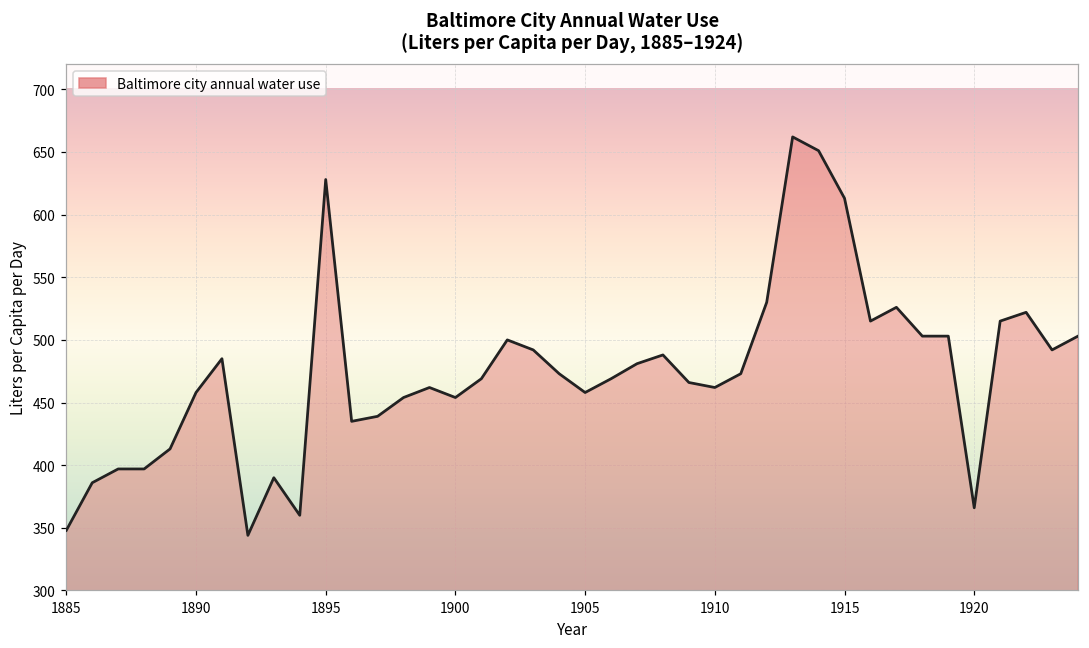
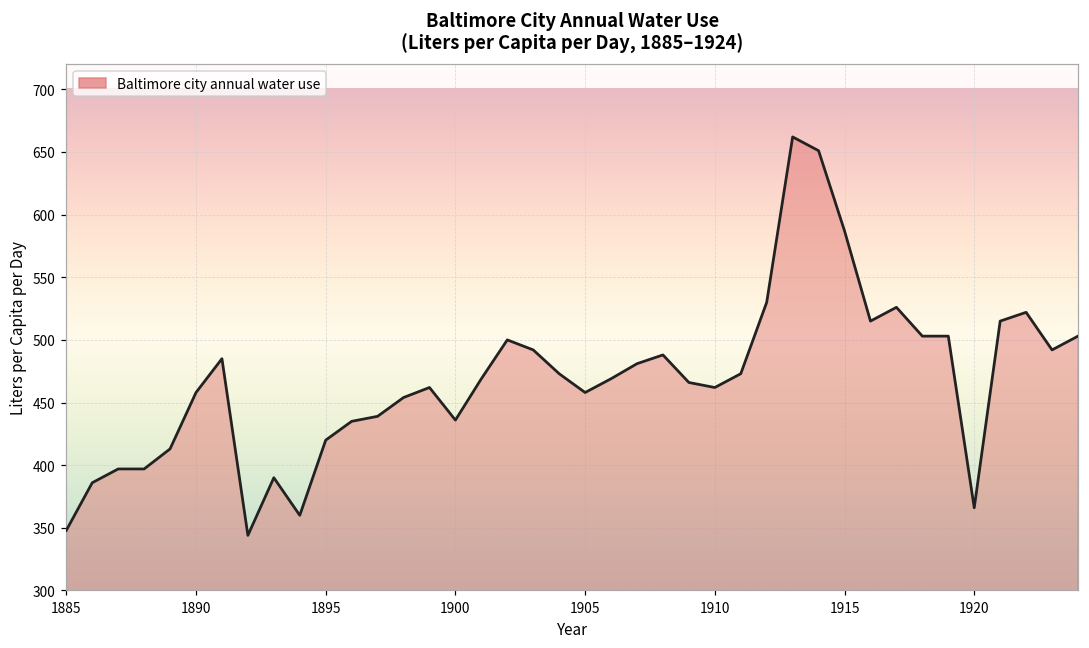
1895: 628 -> 420
1900: 454 -> 436
1915: 613 -> 587
